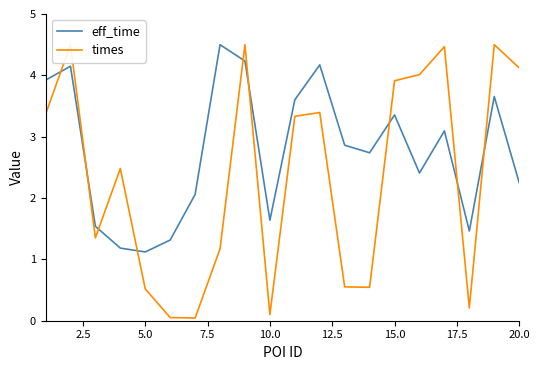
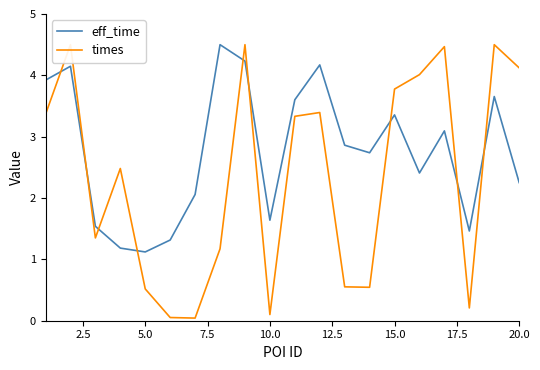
times, 15.0: 3.9 -> 3.8
